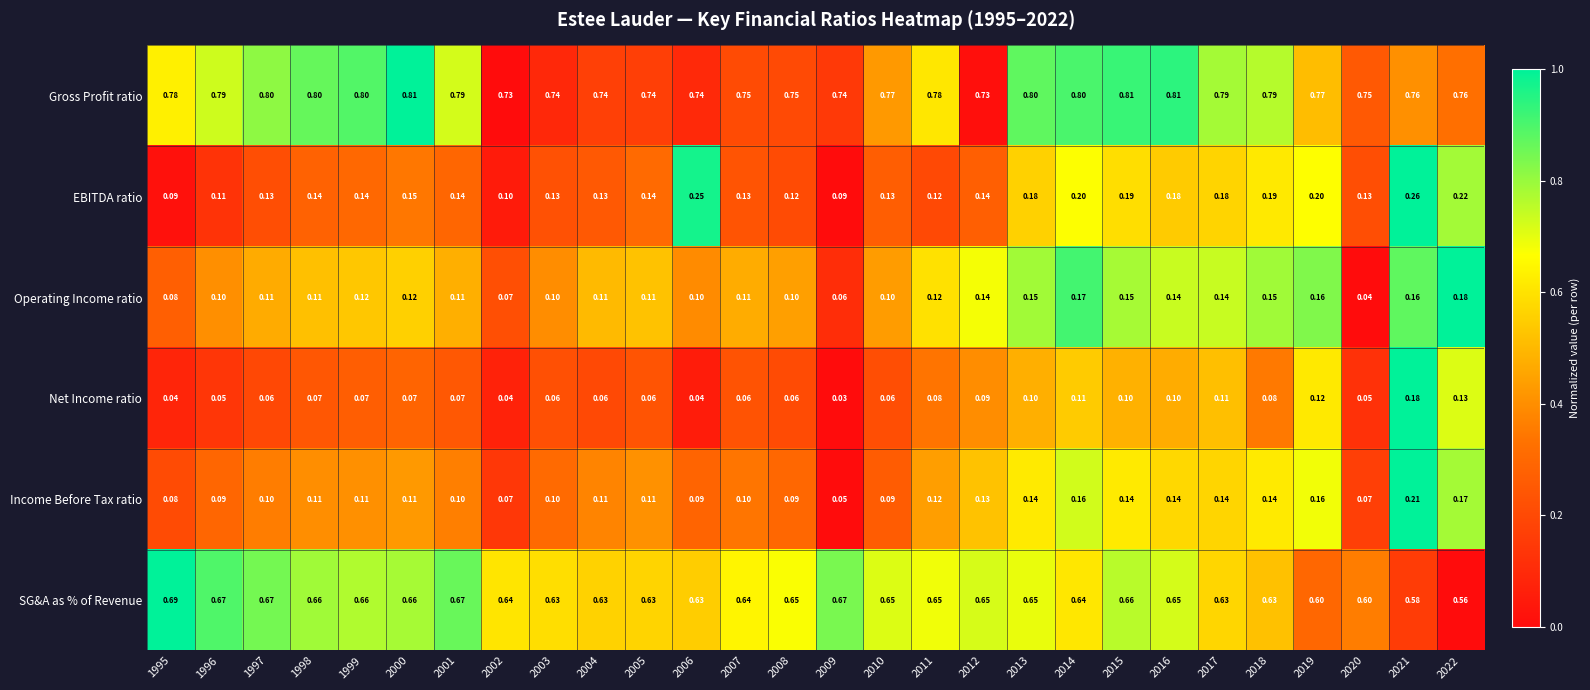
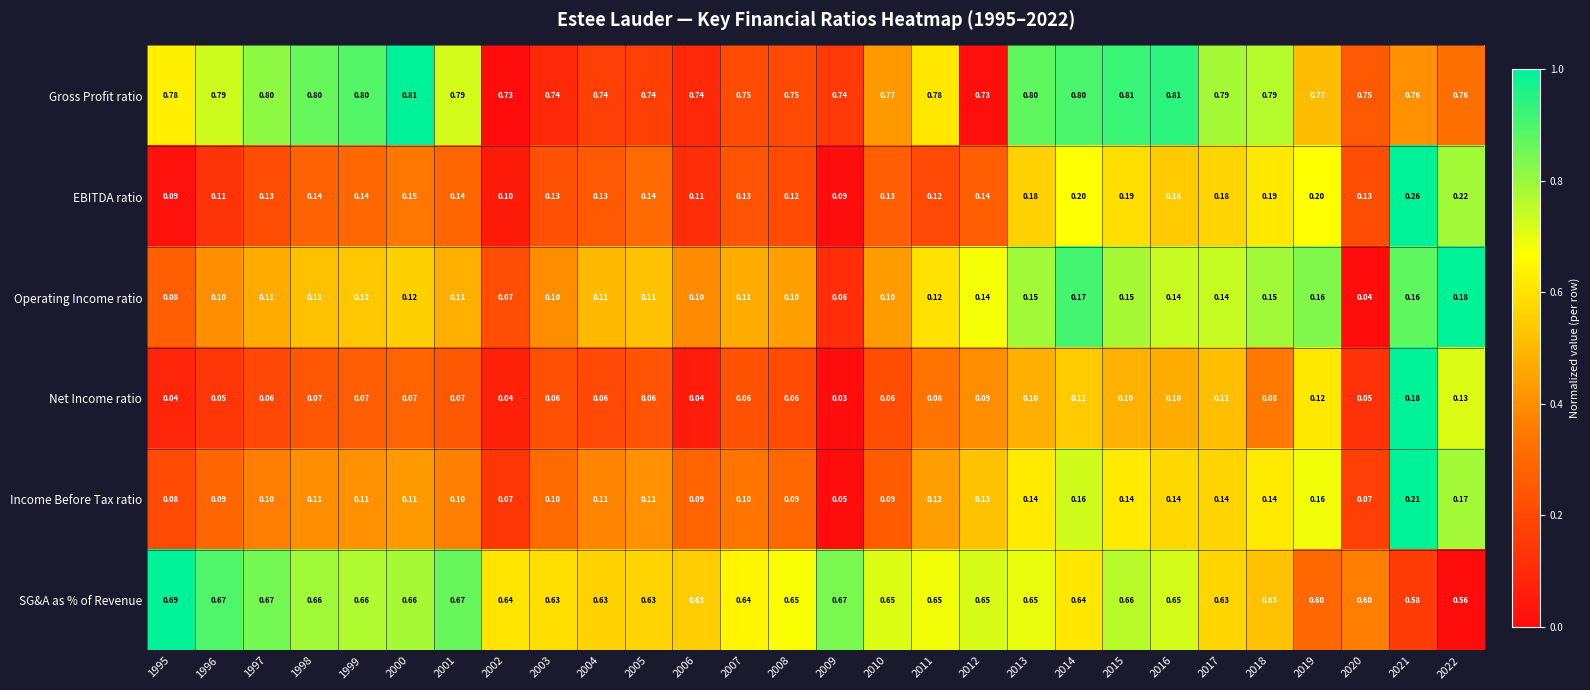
EBITDA ratio, 2006: 0.25 -> 0.11
